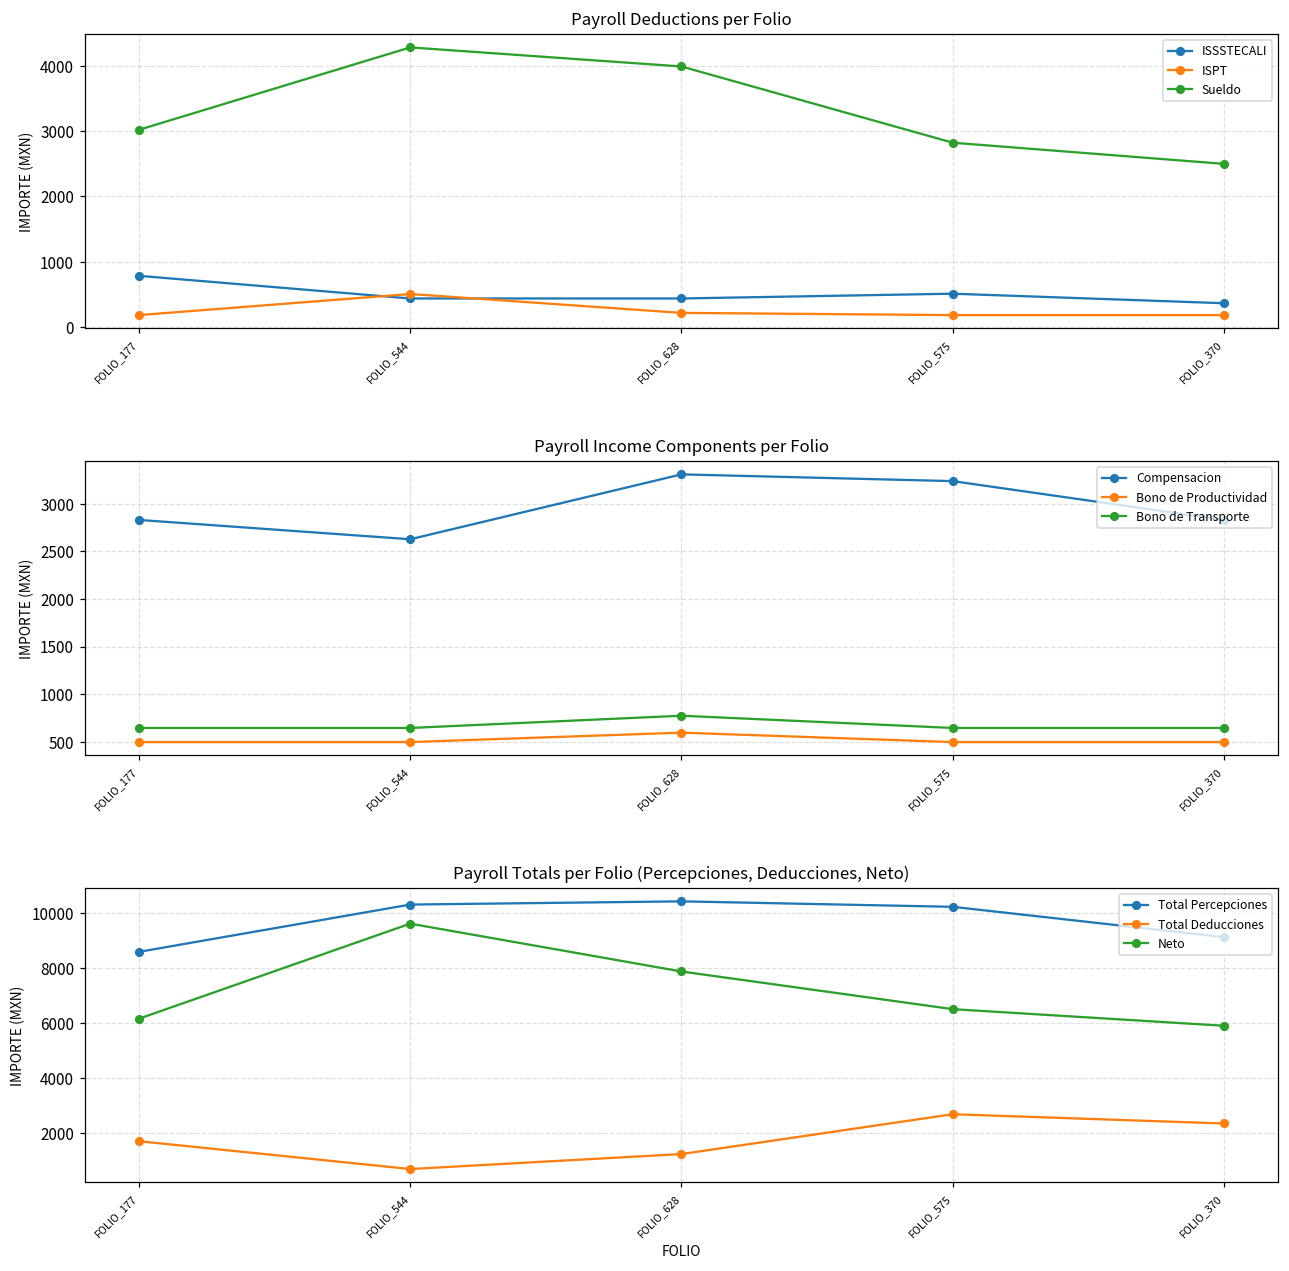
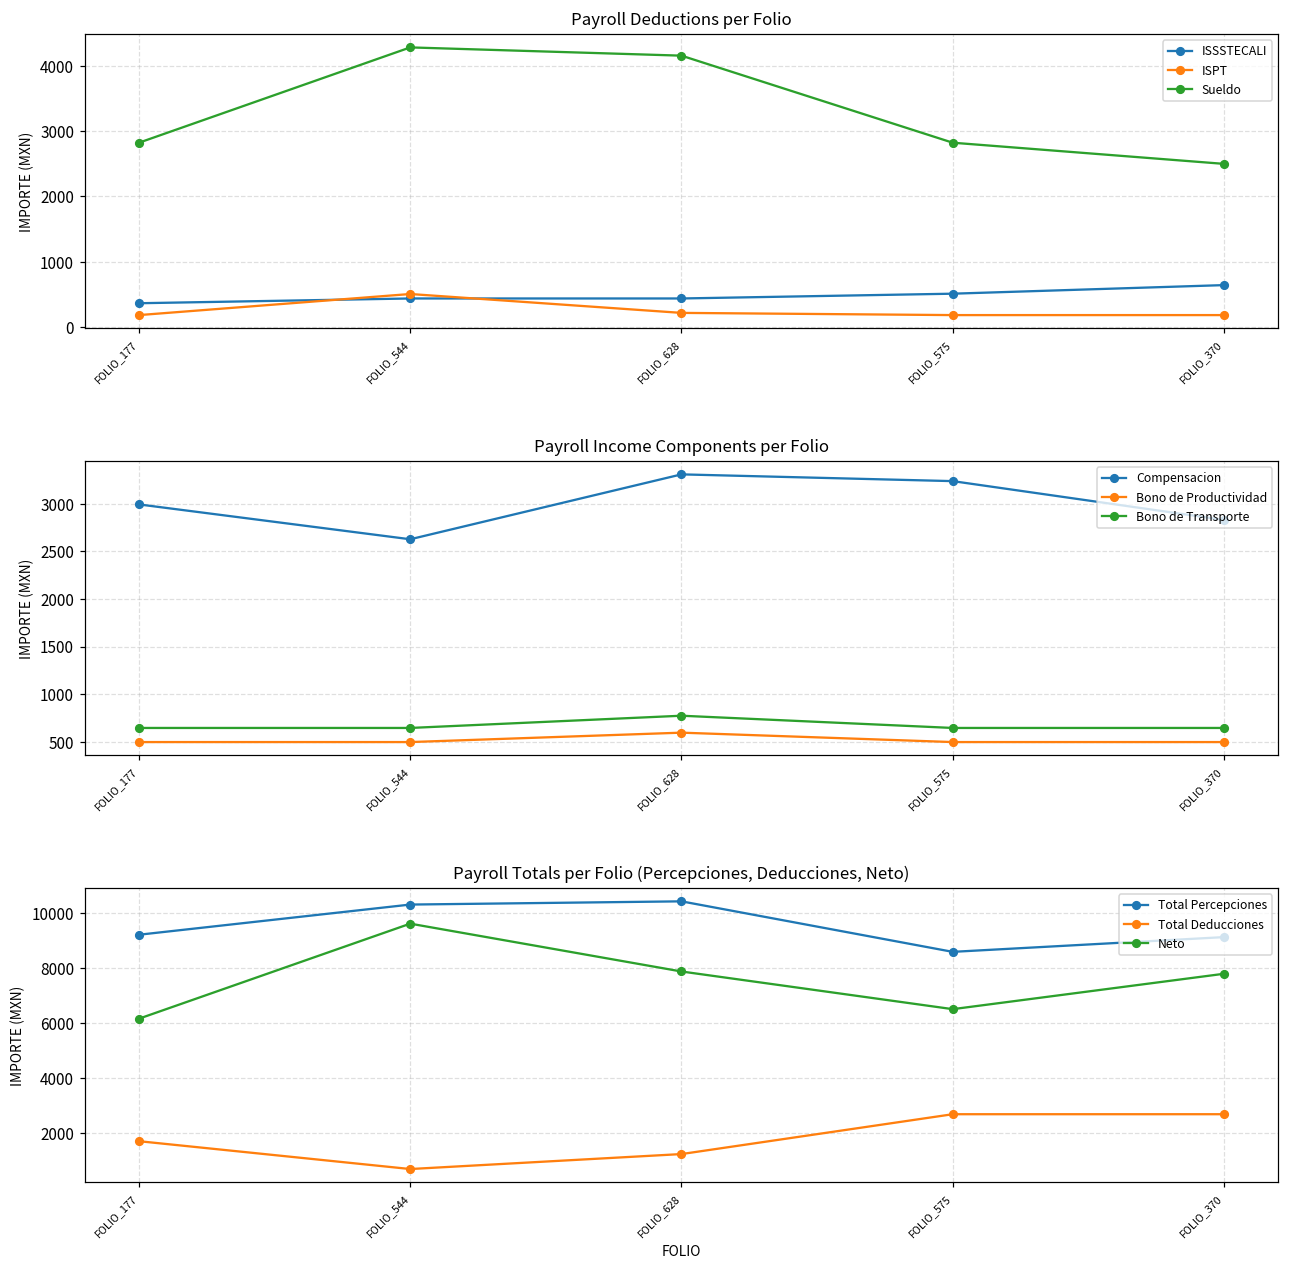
Payroll Deductions per Folio, ISSSTECALI, FOLIO_177: 800 -> 400
Payroll Deductions per Folio, Sueldo, FOLIO_177: 3000 -> 2800
Payroll Deductions per Folio, Sueldo, FOLIO_628: 4000 -> 4200
Payroll Deductions per Folio, ISSSTECALI, FOLIO_370: 400 -> 600
Payroll Income Components per Folio, Compensacion, FOLIO_177: 2800 -> 3000
Payroll Totals per Folio (Percepciones, Deducciones, Neto), Total Percepciones, FOLIO_177: 8600 -> 9200
Payroll Totals per Folio (Percepciones, Deducciones, Neto), Total Percepciones, FOLIO_575: 10200 -> 8600
Payroll Totals per Folio (Percepciones, Deducciones, Neto), Total Deducciones, FOLIO_370: 2300 -> 2700
Payroll Totals per Folio (Percepciones, Deducciones, Neto), Neto, FOLIO_370: 5900 -> 7800
